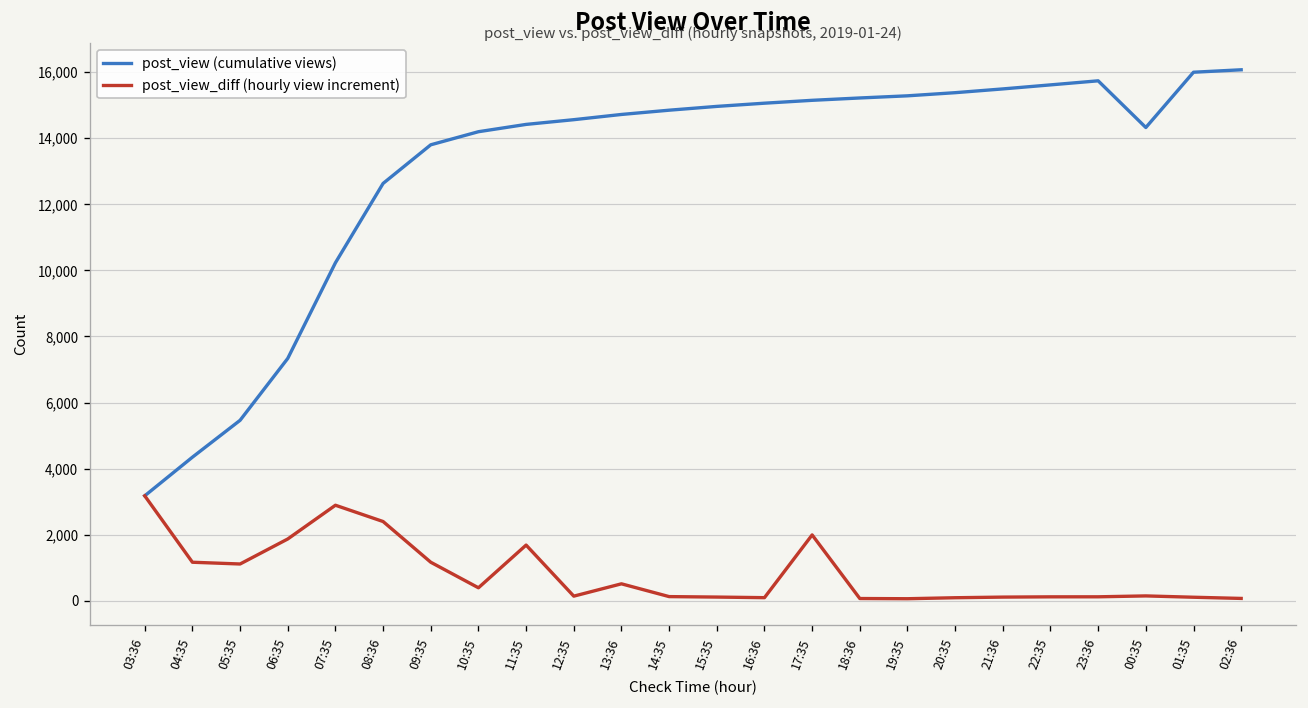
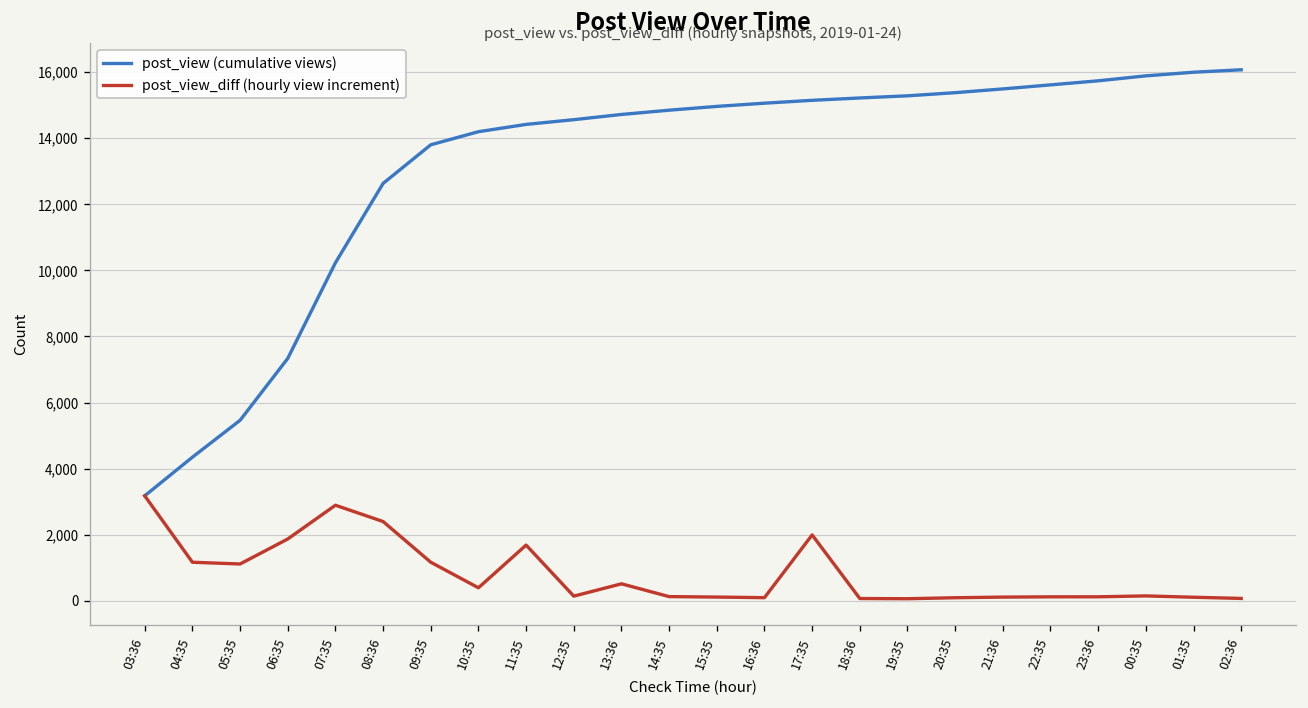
post_view (cumulative views), 00:35: 14,300 -> 15,900
